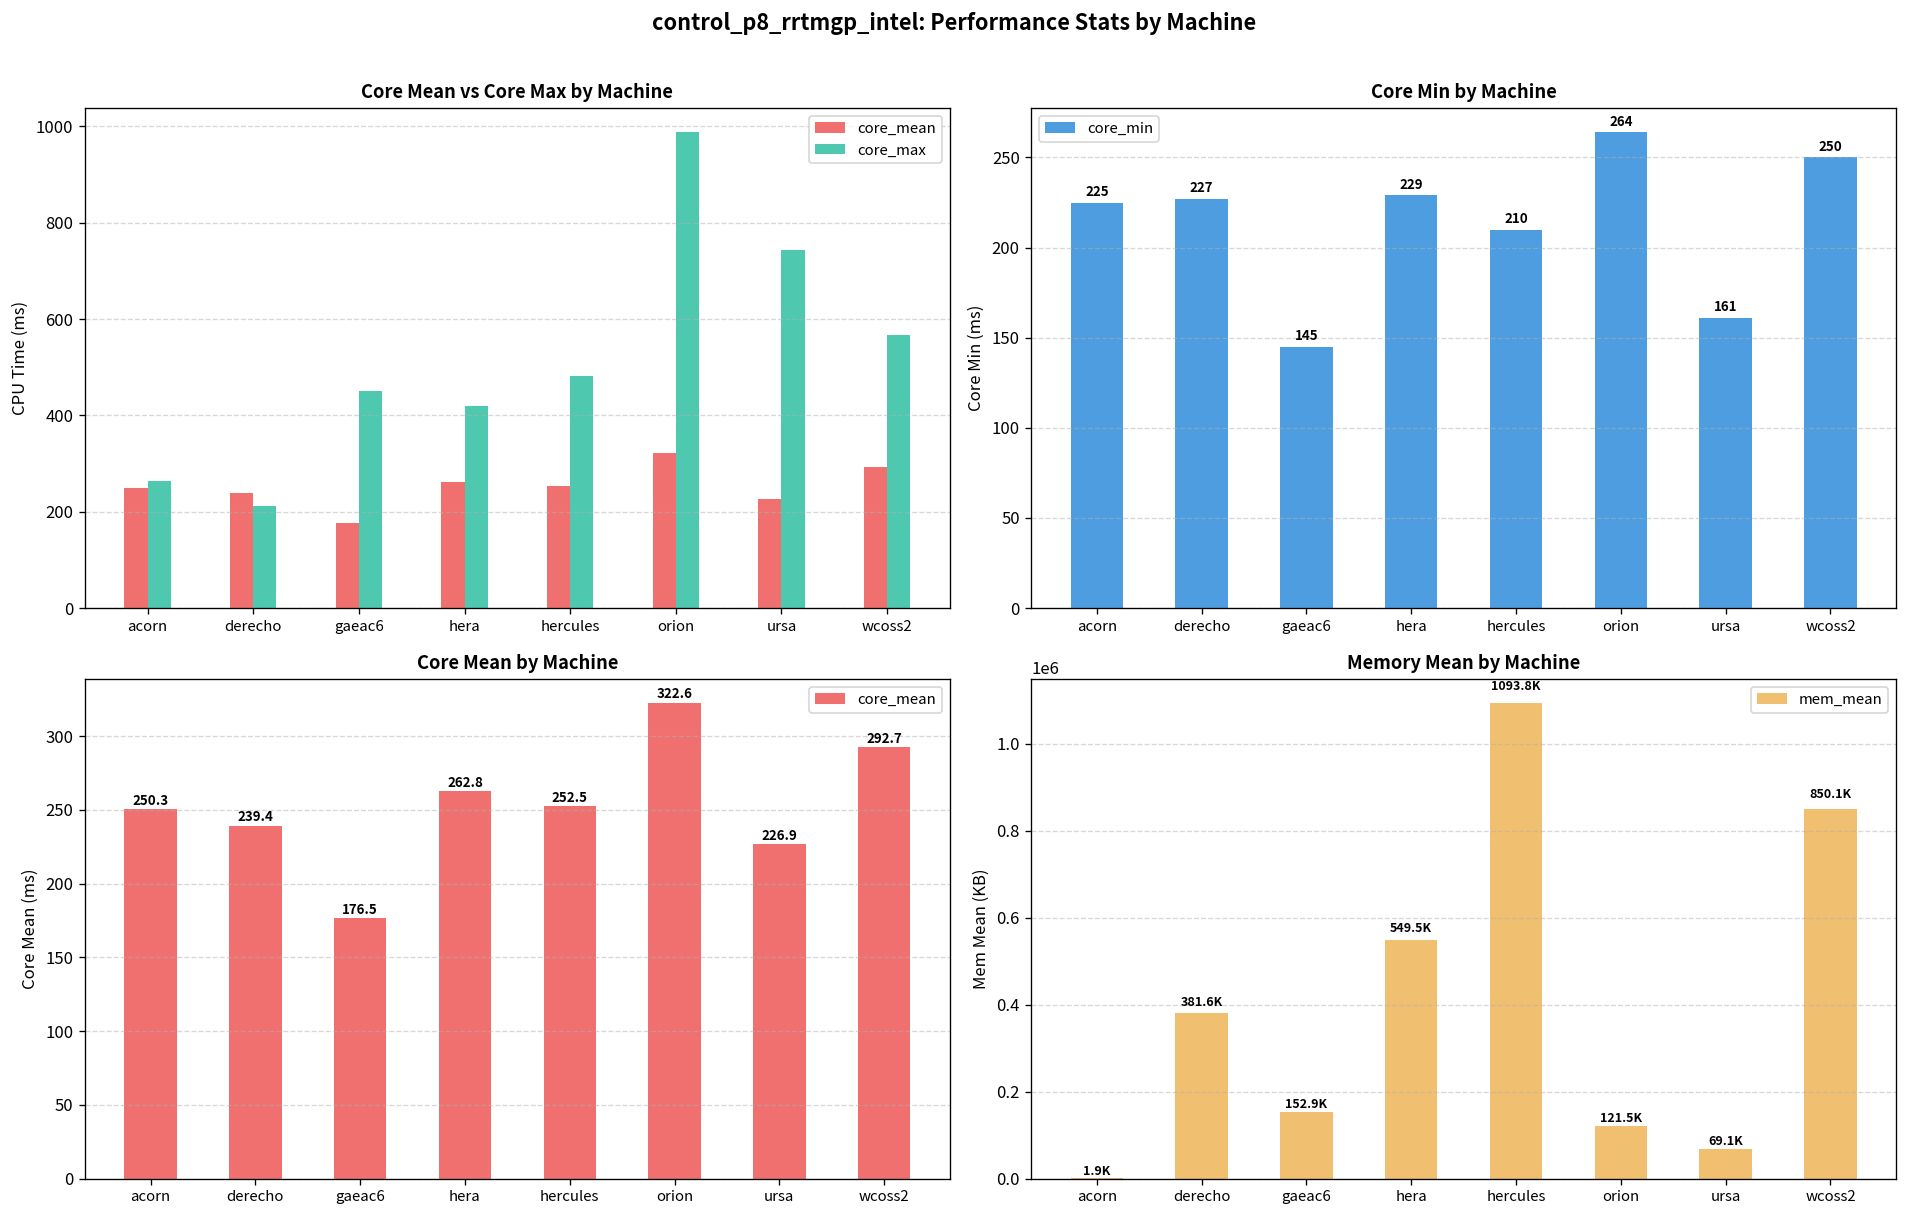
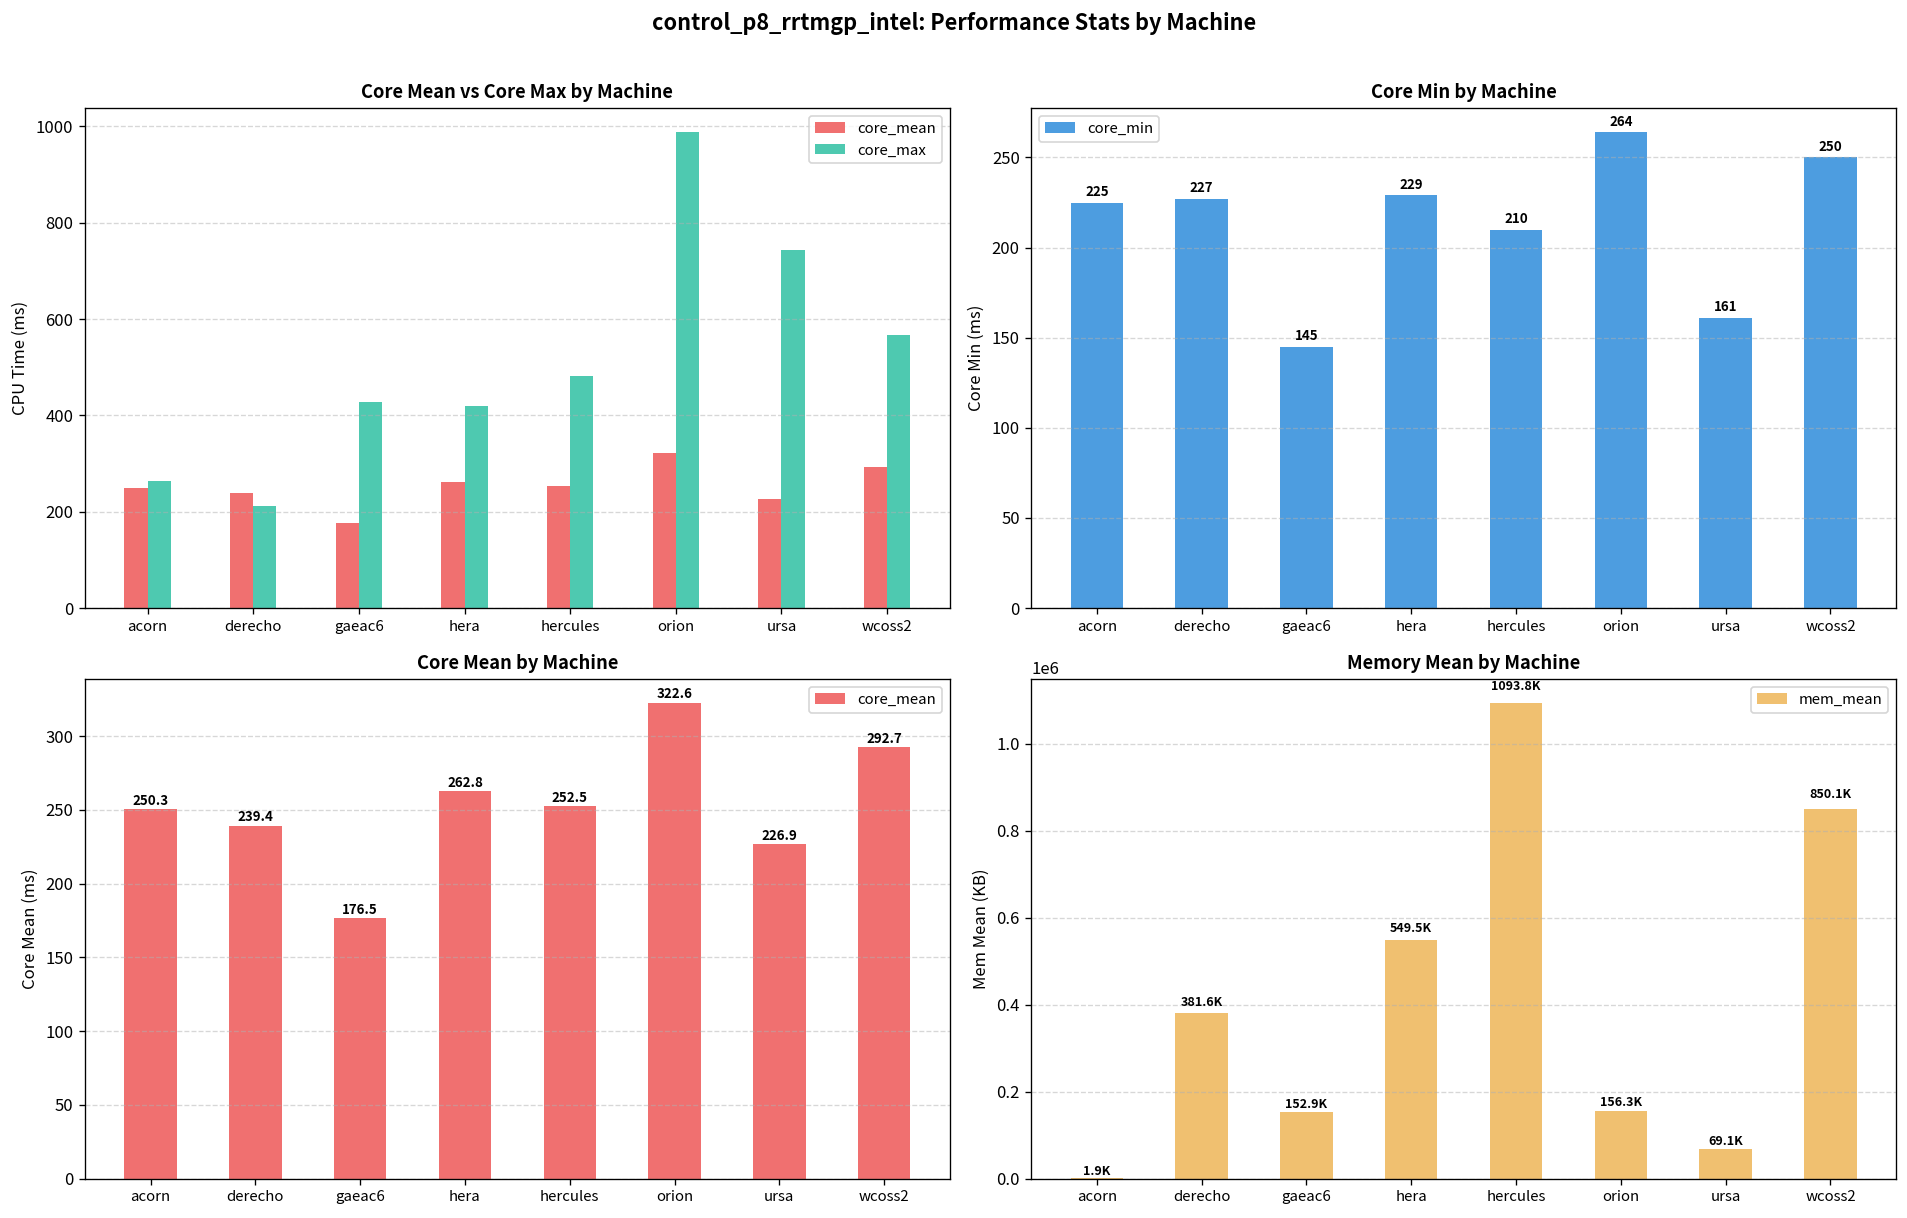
Core Mean vs Core Max by Machine, core_max, gaeac6: 450 -> 430
Memory Mean by Machine, orion: 121.5K -> 156.3K
